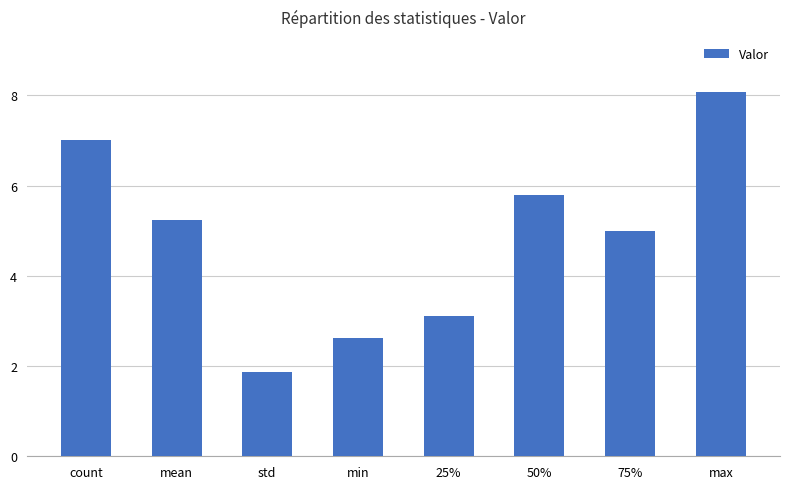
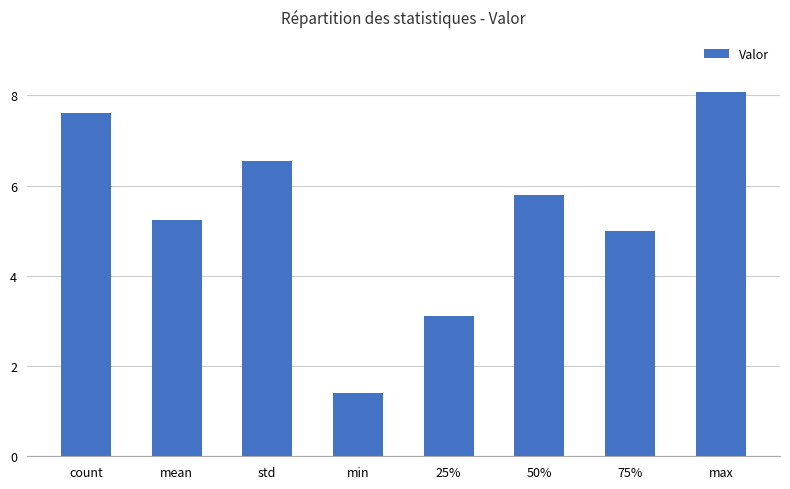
count: 7.0 -> 7.6
std: 1.9 -> 6.6
min: 2.6 -> 1.4
